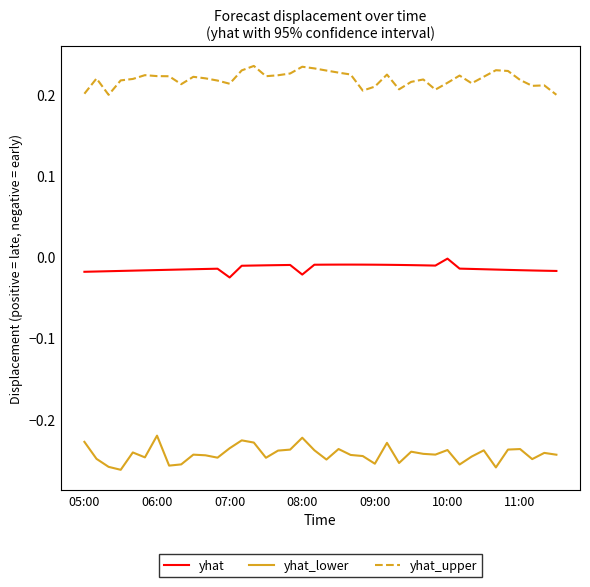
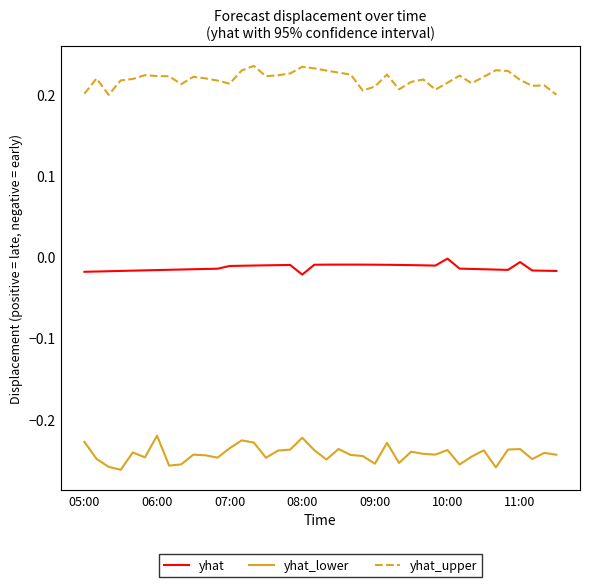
yhat, 07:00: -0.03 -> -0.01
yhat, 11:00: -0.02 -> -0.01
